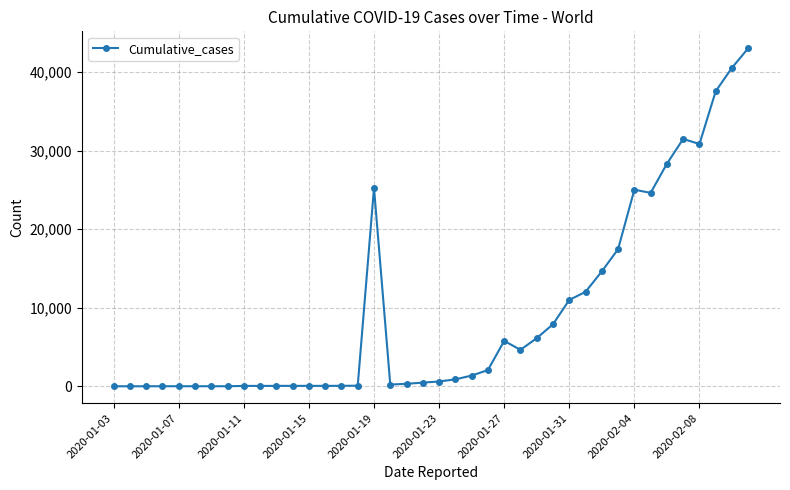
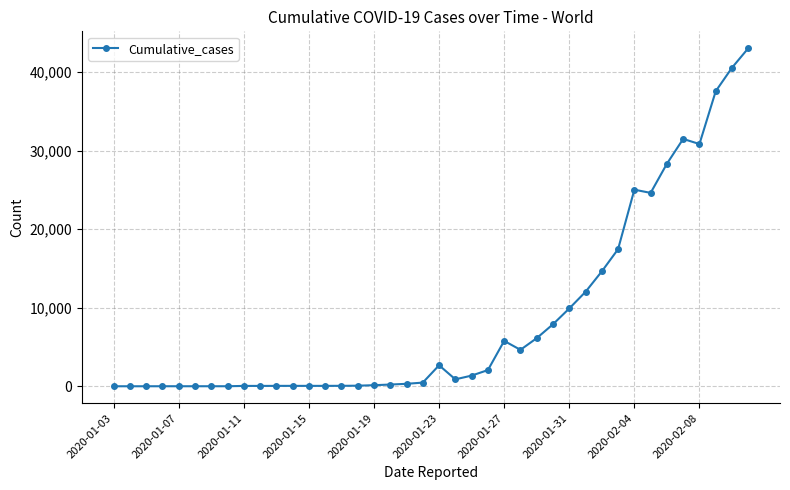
2020-01-19: 25,000 -> 0
2020-01-23: 1,000 -> 3,000
2020-01-31: 11,000 -> 10,000
